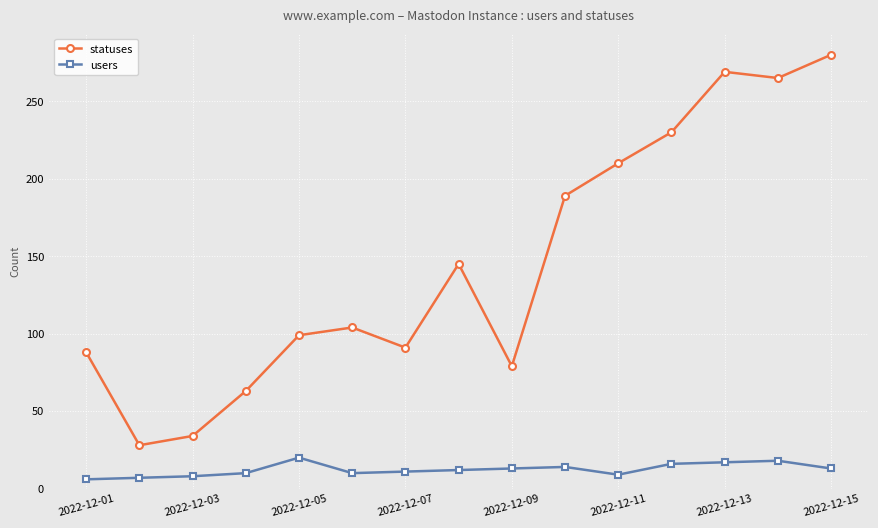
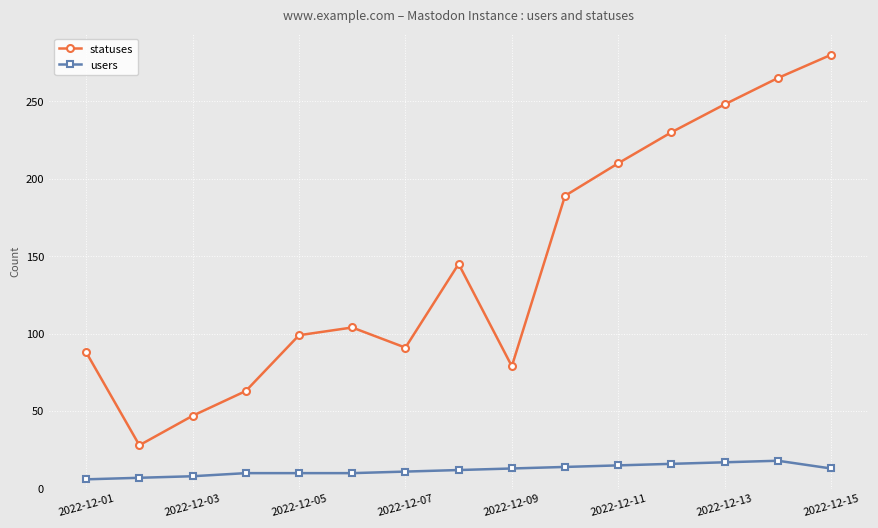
statuses, 2022-12-03: 34 -> 47
users, 2022-12-05: 20 -> 10
users, 2022-12-11: 9 -> 15
statuses, 2022-12-13: 269 -> 248
